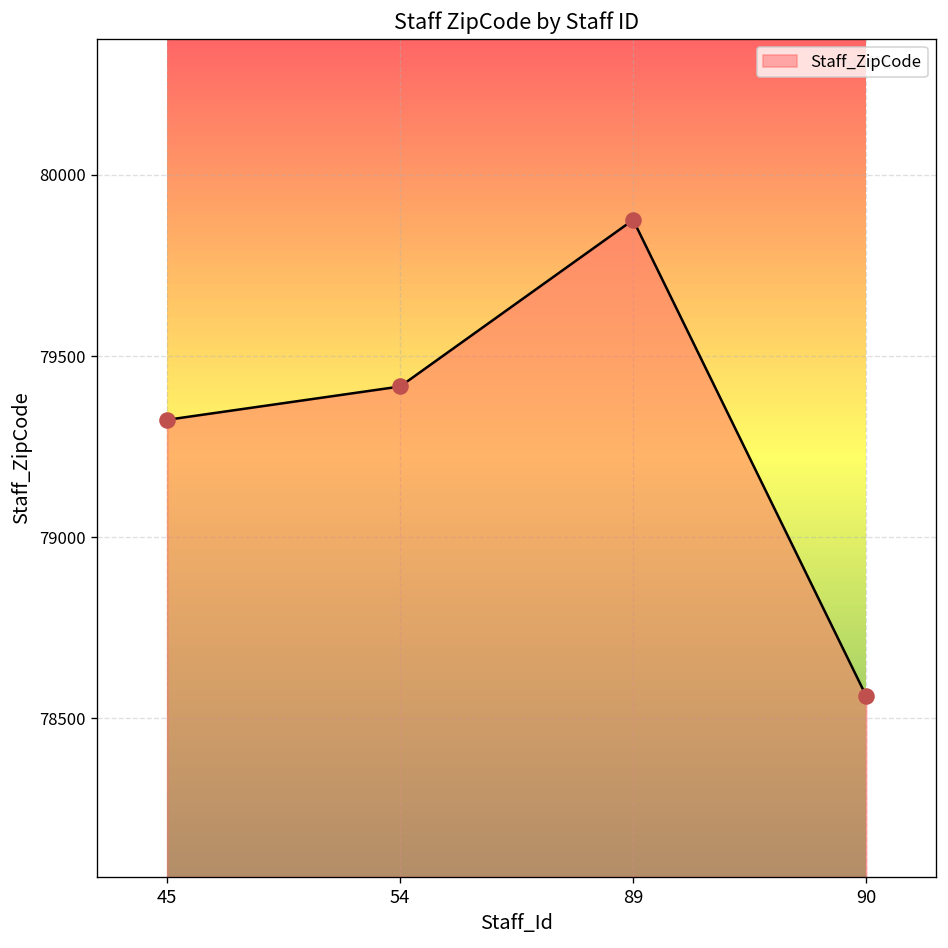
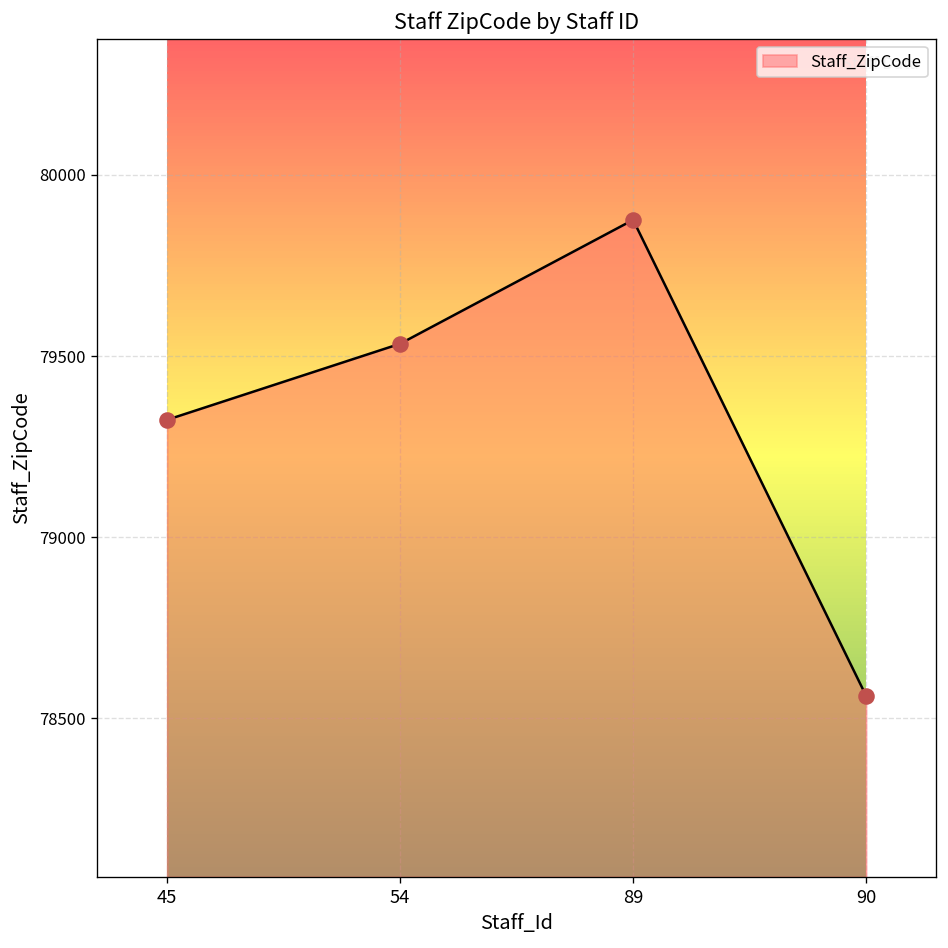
54: 79420 -> 79530
